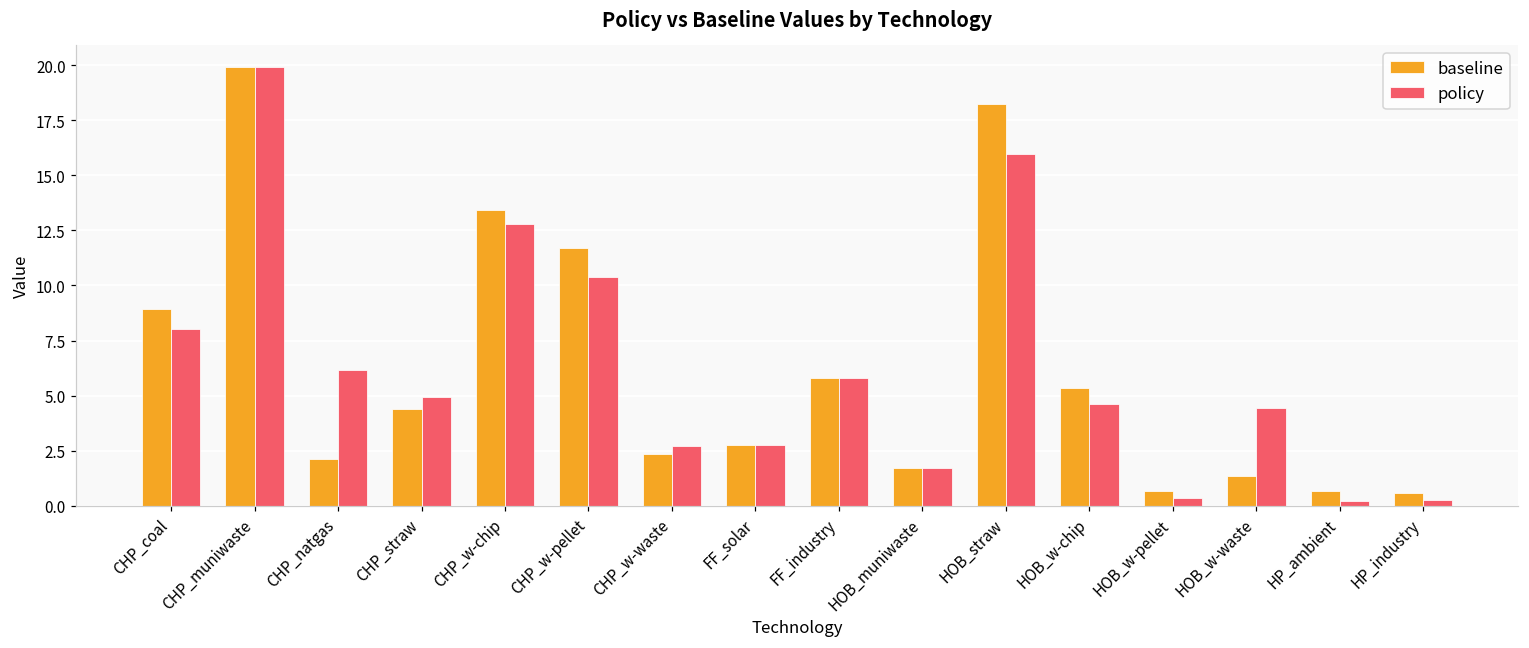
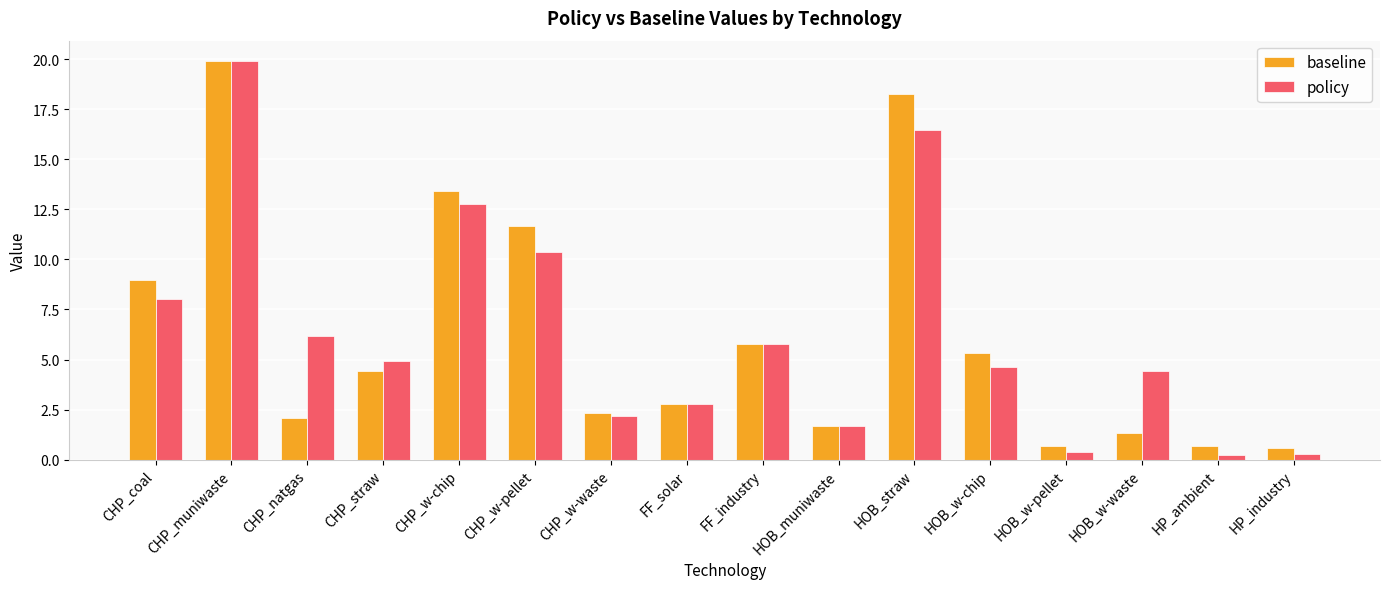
policy, CHP_w-waste: 2.7 -> 2.2
policy, HOB_straw: 16.0 -> 16.5
